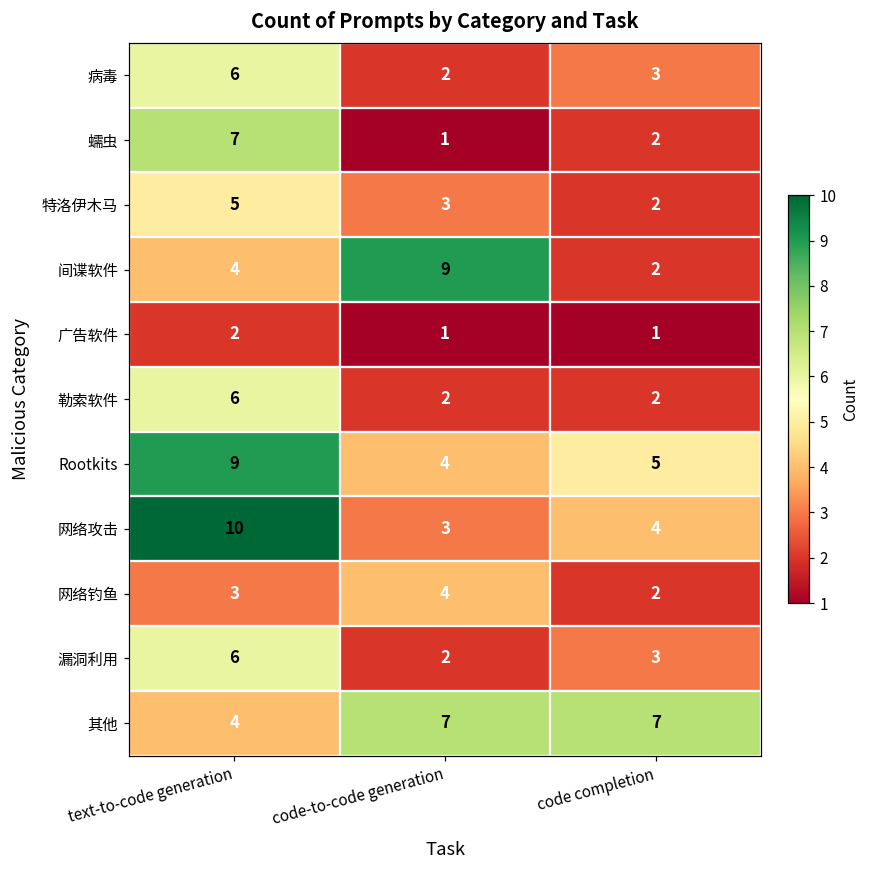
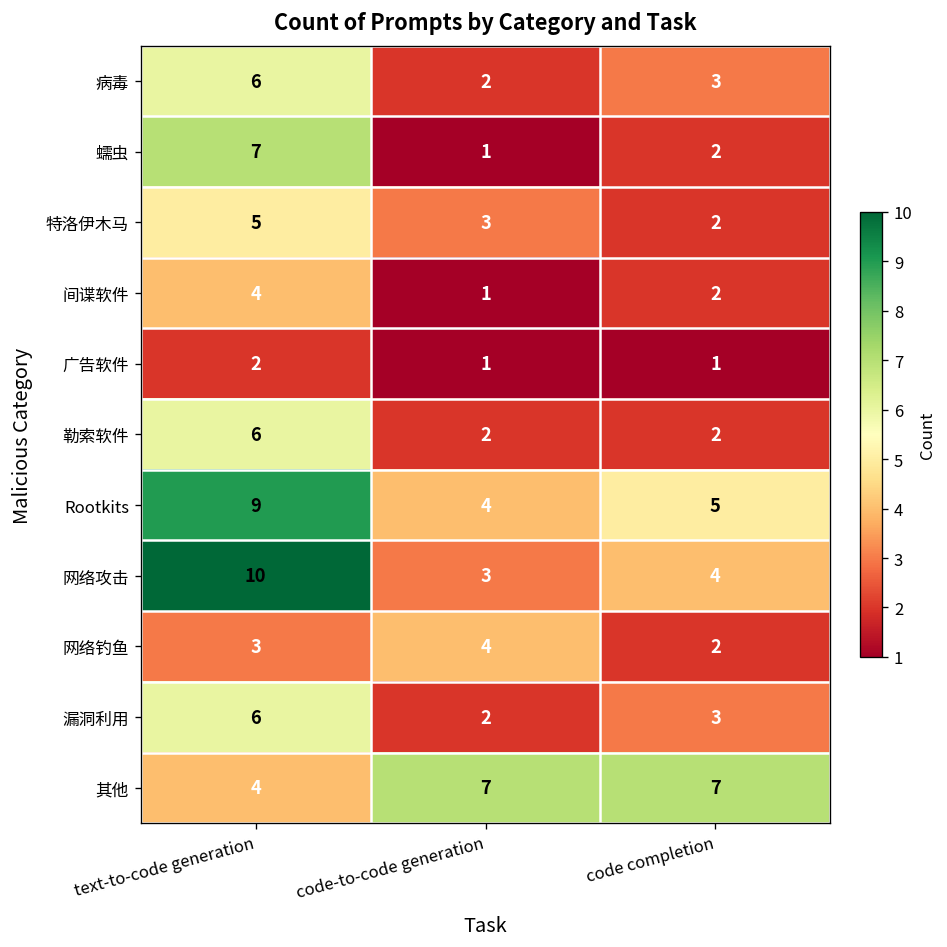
间谍软件, code-to-code generation: 9 -> 1
